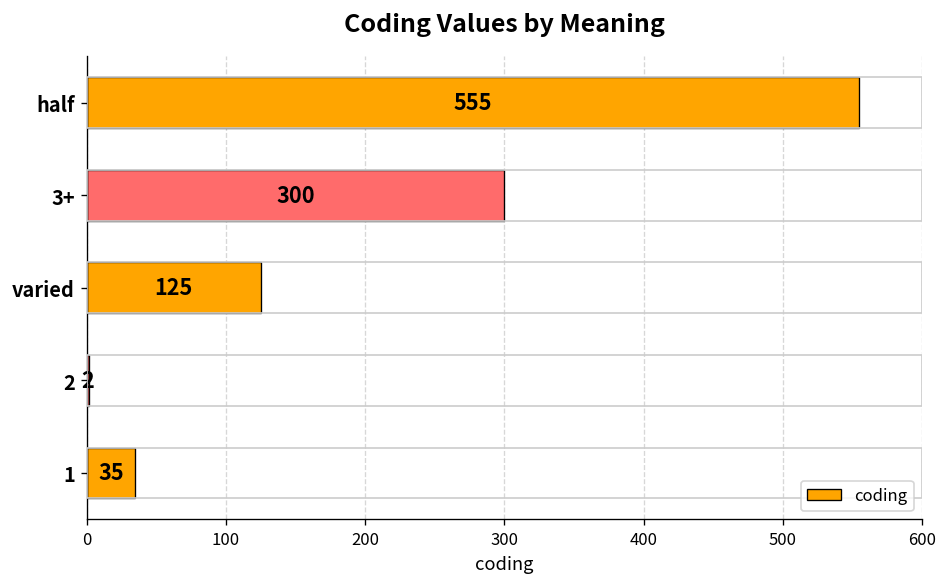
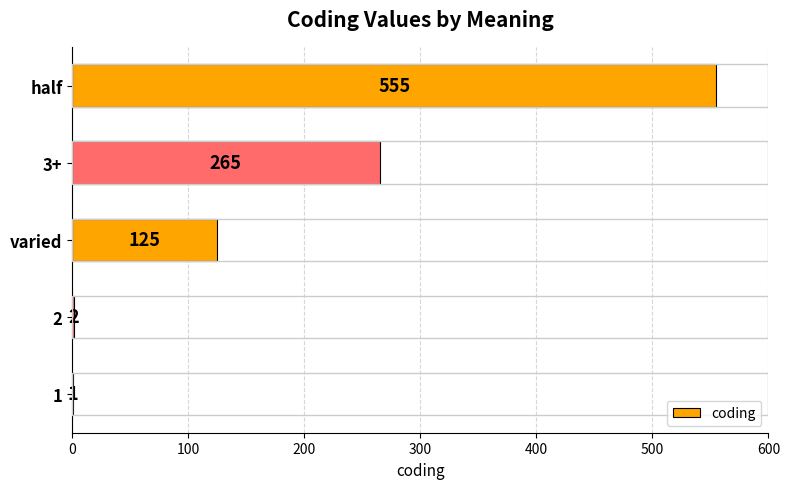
3+: 300 -> 265
1: 35 -> 1
